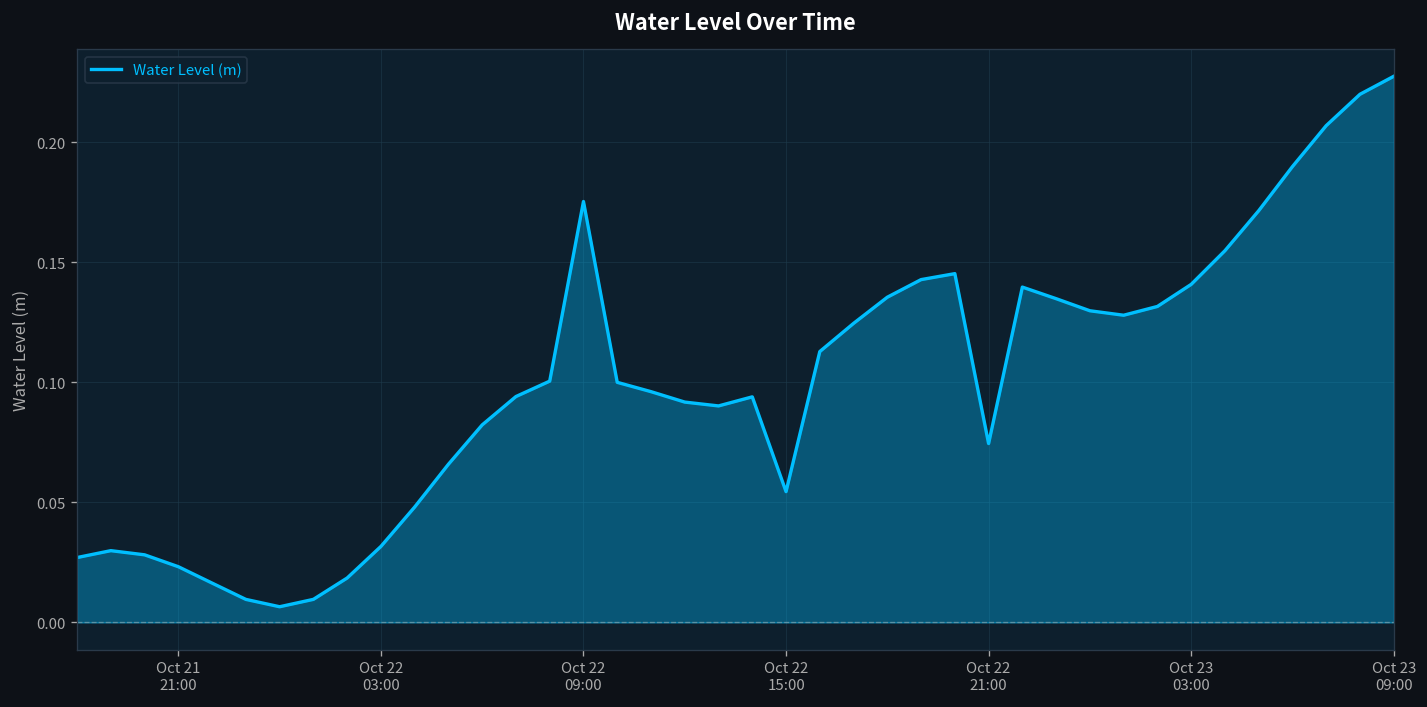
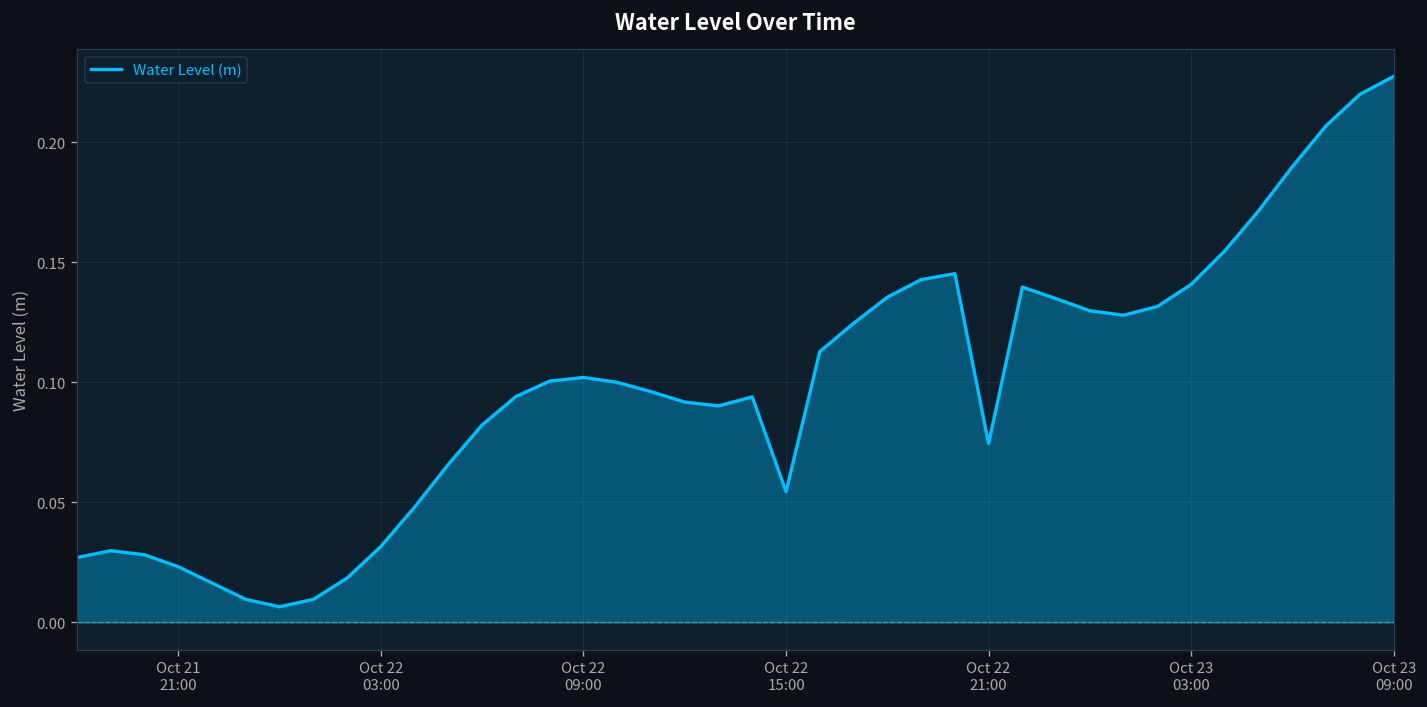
Oct 22 09:00: 0.175 -> 0.102
